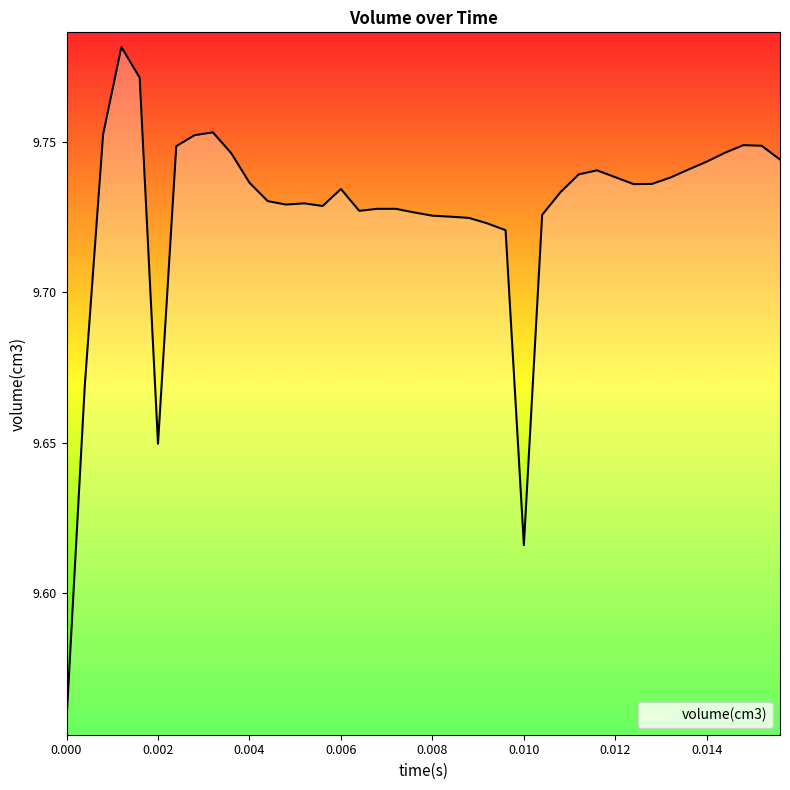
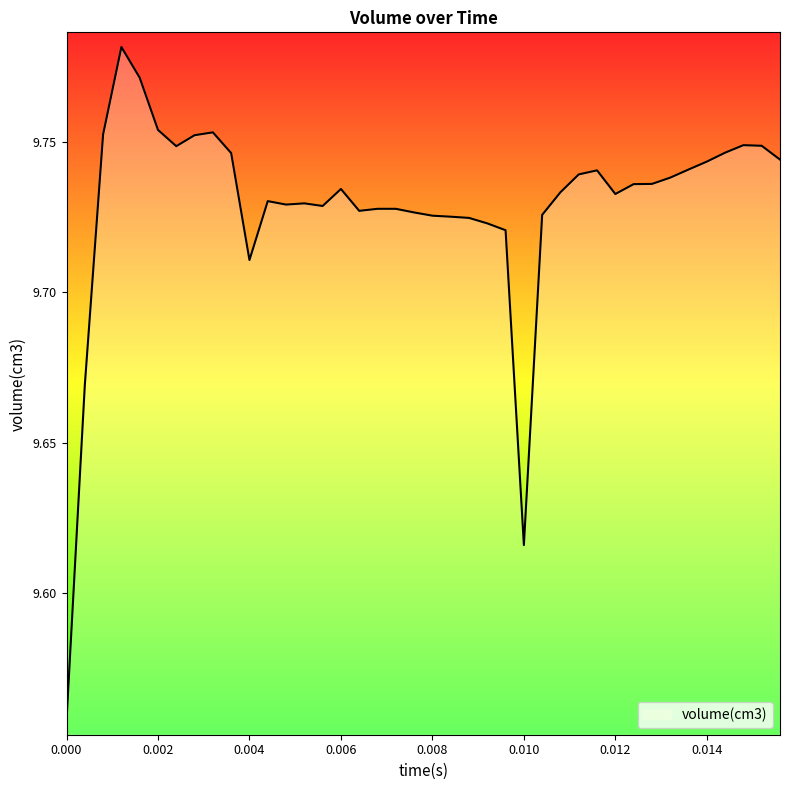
0.002: 9.650 -> 9.754
0.004: 9.736 -> 9.711
0.012: 9.738 -> 9.733
